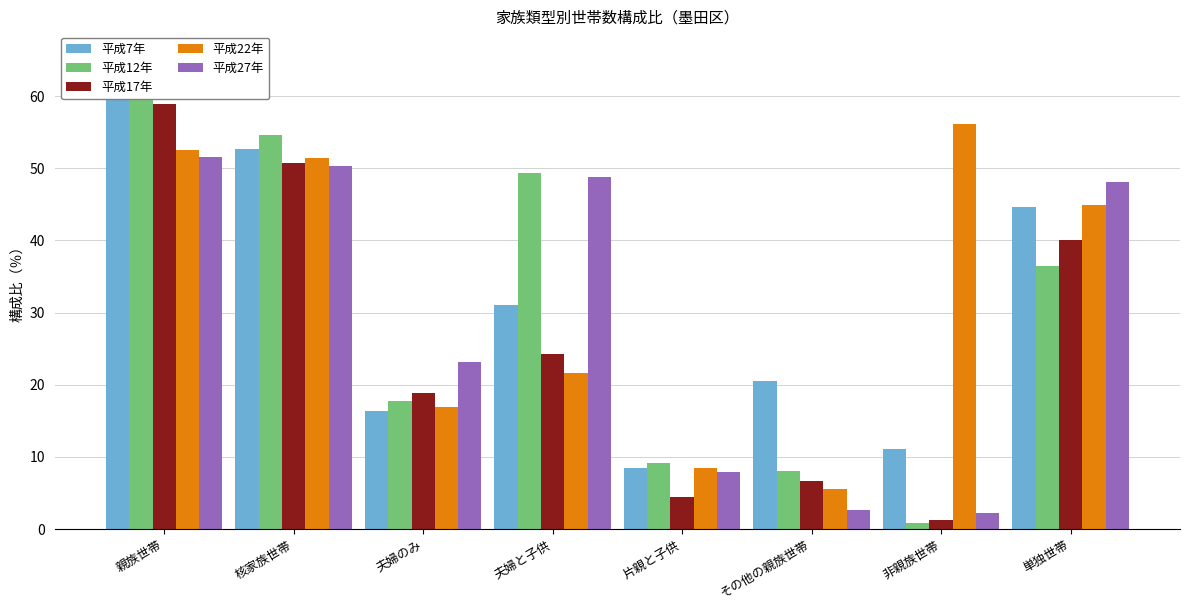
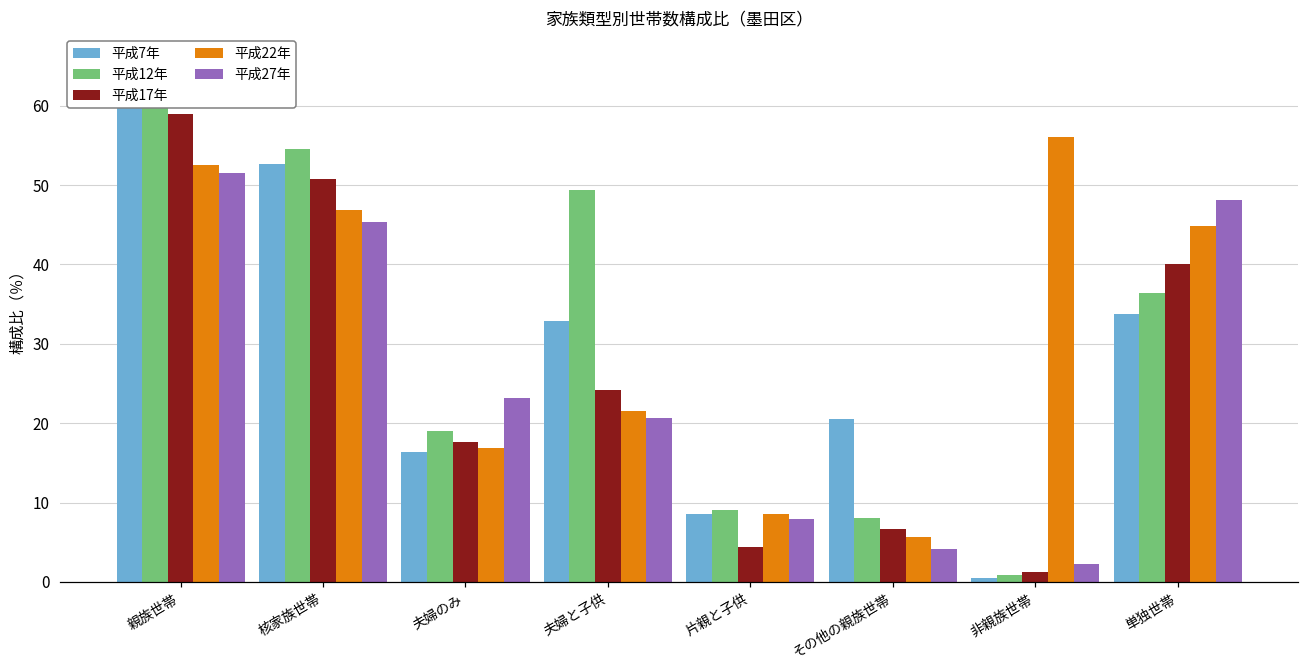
平成22年, 核家族世帯: 51 -> 47
平成27年, 核家族世帯: 50 -> 45
平成12年, 夫婦のみ: 18 -> 19
平成17年, 夫婦のみ: 19 -> 18
平成7年, 夫婦と子供: 31 -> 33
平成27年, 夫婦と子供: 49 -> 21
平成27年, その他の親族世帯: 3 -> 4
平成7年, 非親族世帯: 11 -> 1
平成7年, 単独世帯: 45 -> 34
